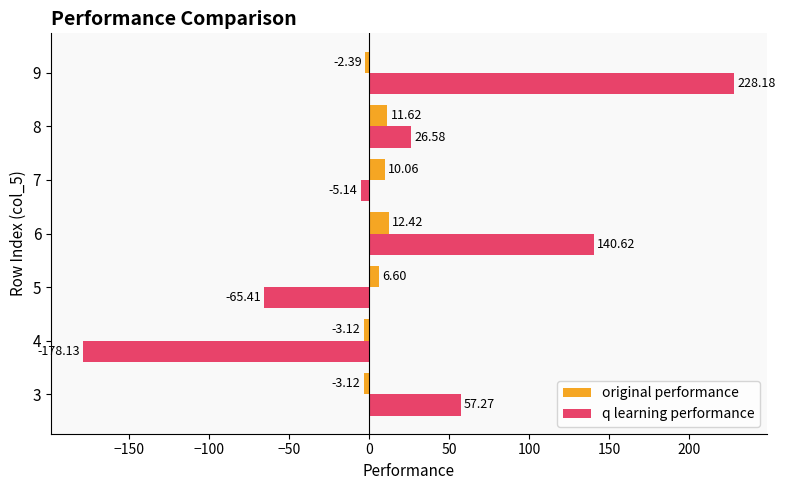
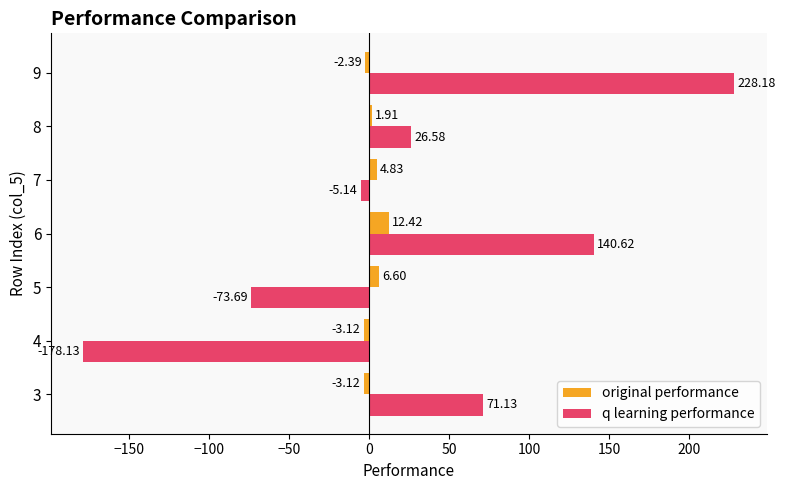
original performance, 8: 11.62 -> 1.91
original performance, 7: 10.06 -> 4.83
q learning performance, 5: -65.41 -> -73.69
q learning performance, 3: 57.27 -> 71.13
